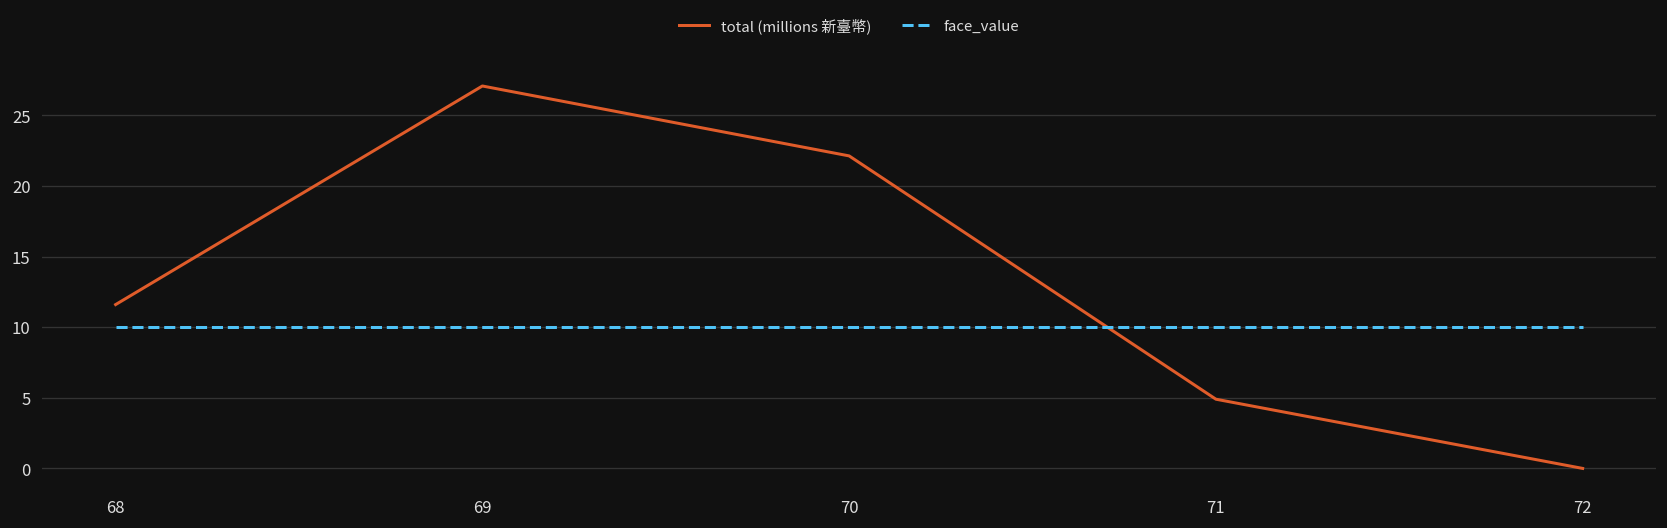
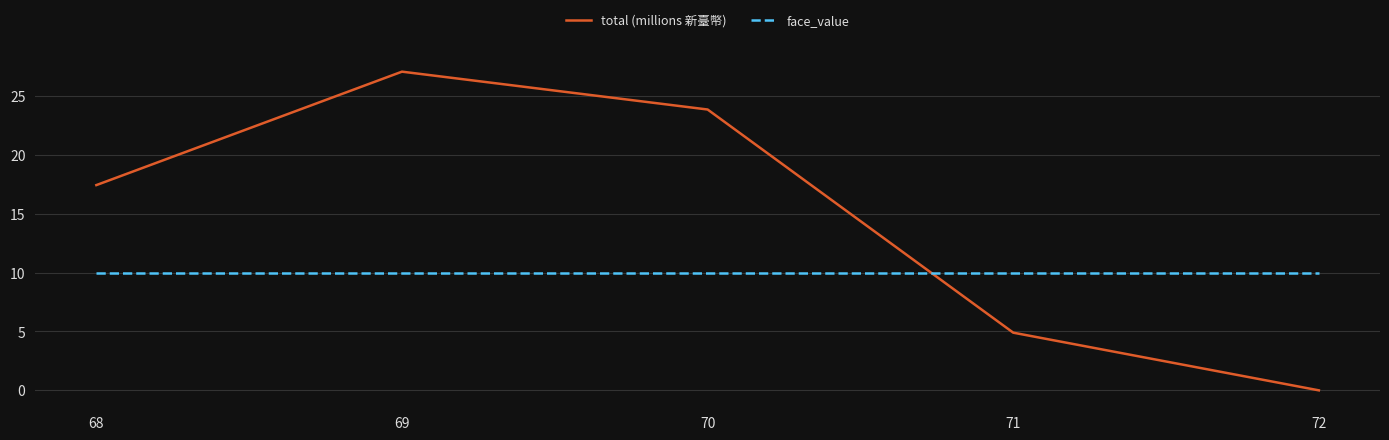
total (millions 新臺幣), 68: 11.6 -> 17.4
total (millions 新臺幣), 70: 22.1 -> 23.9
